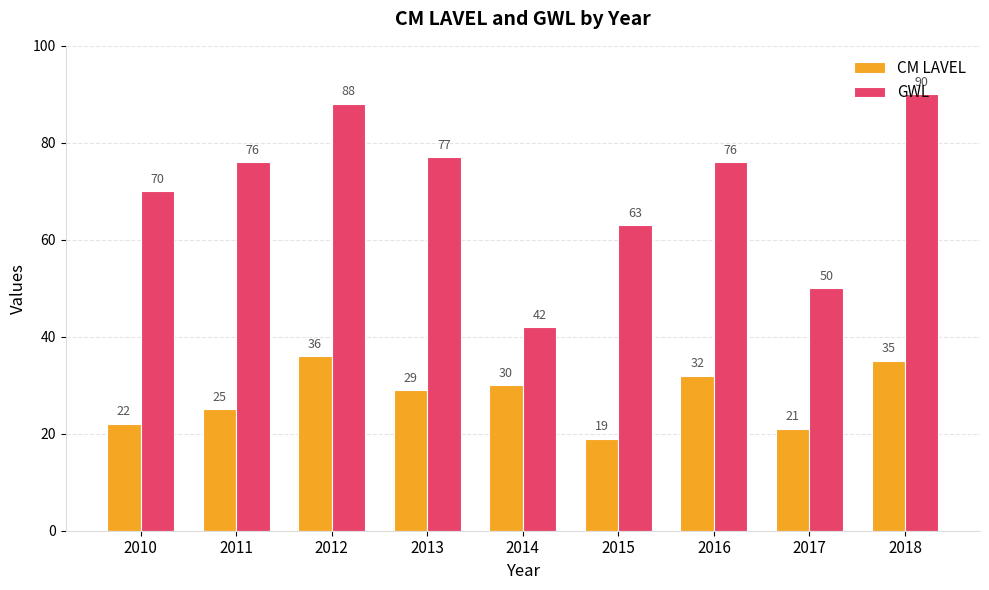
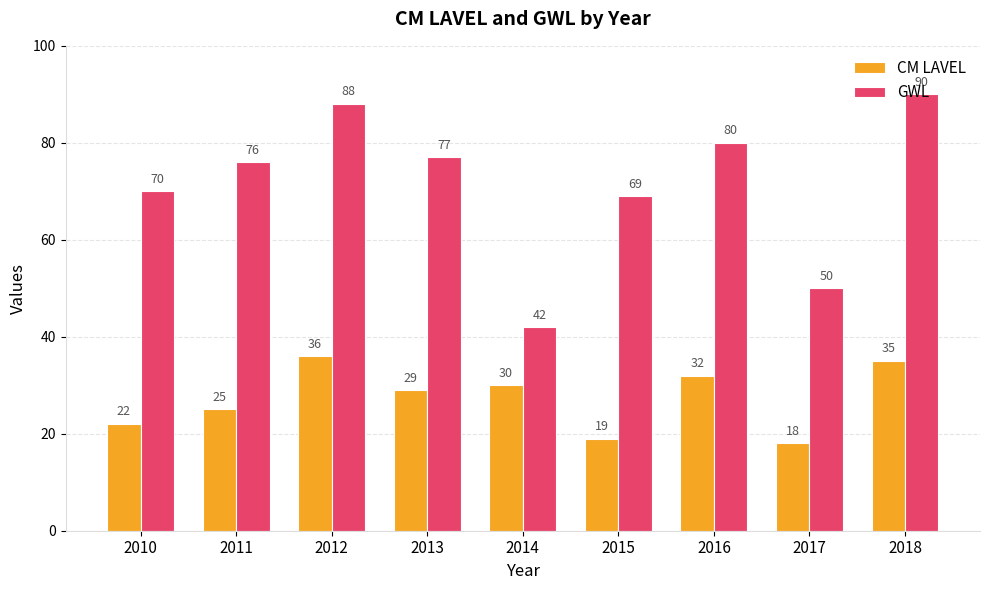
GWL, 2015: 63 -> 69
GWL, 2016: 76 -> 80
CM LAVEL, 2017: 21 -> 18
